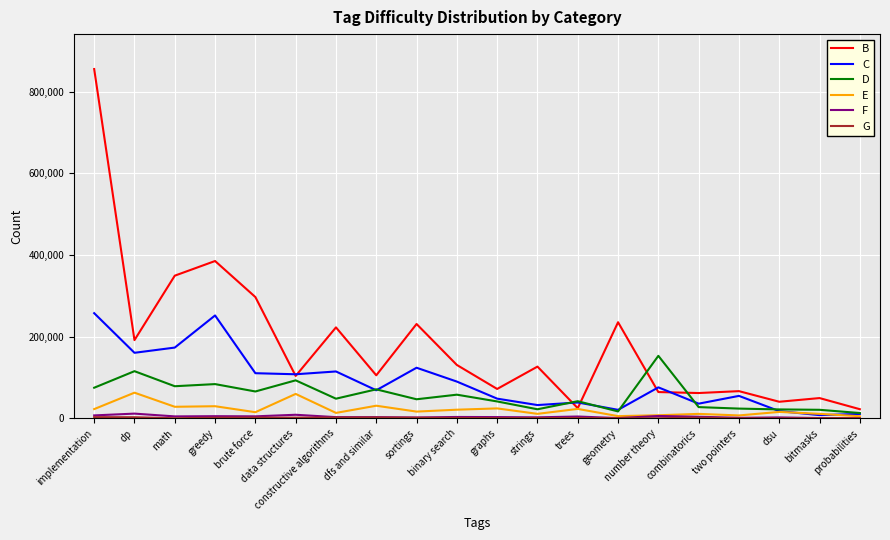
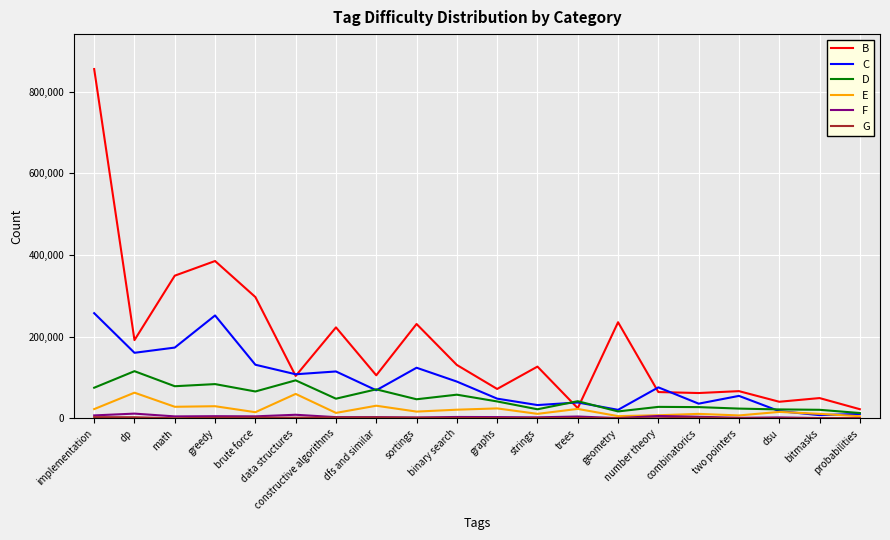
C, brute force: 110,000 -> 130,000
D, number theory: 150,000 -> 30,000
